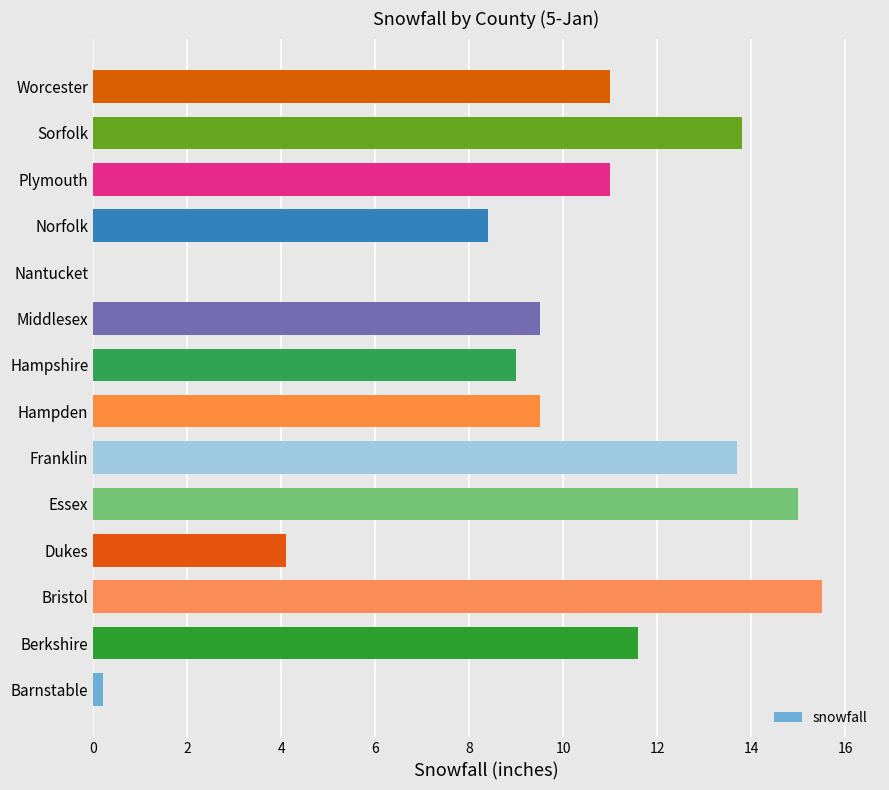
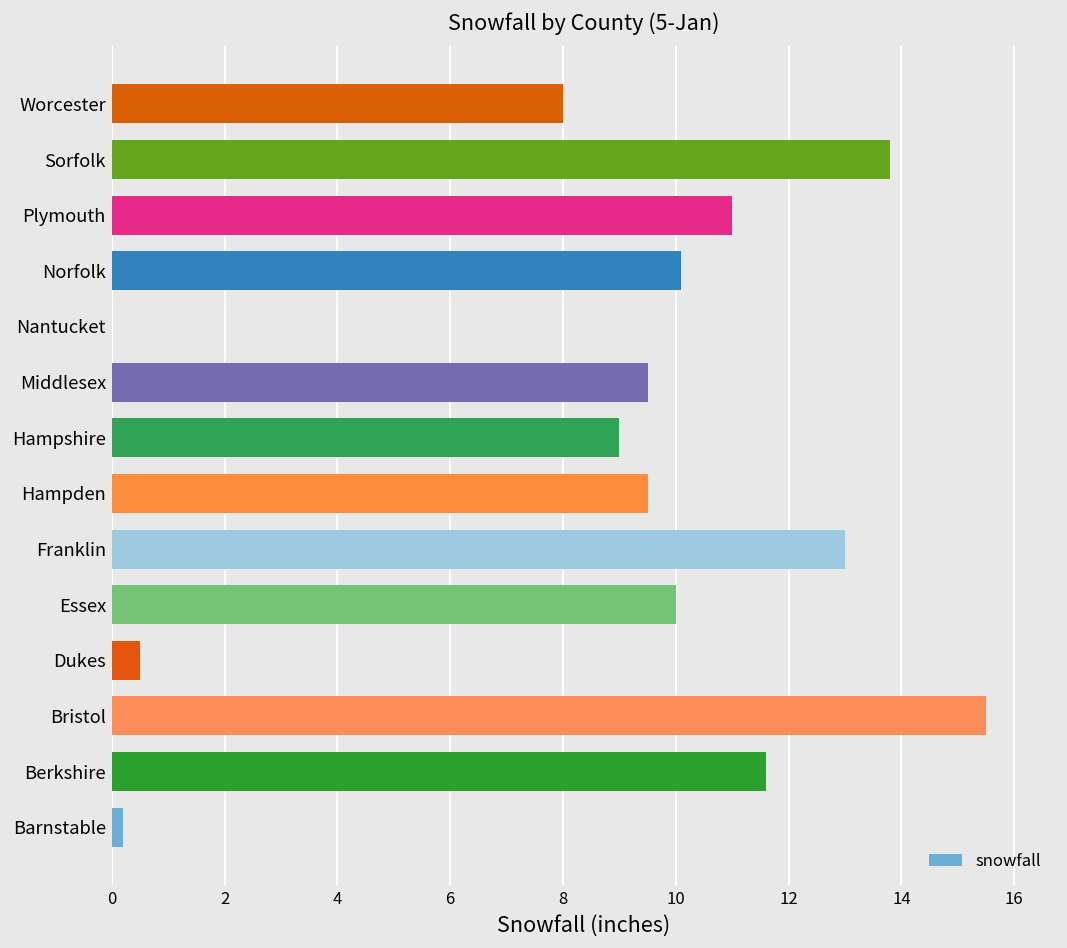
Worcester: 11 -> 8
Norfolk: 8.4 -> 10.1
Franklin: 13.7 -> 13.0
Essex: 15 -> 10
Dukes: 4.1 -> 0.5
